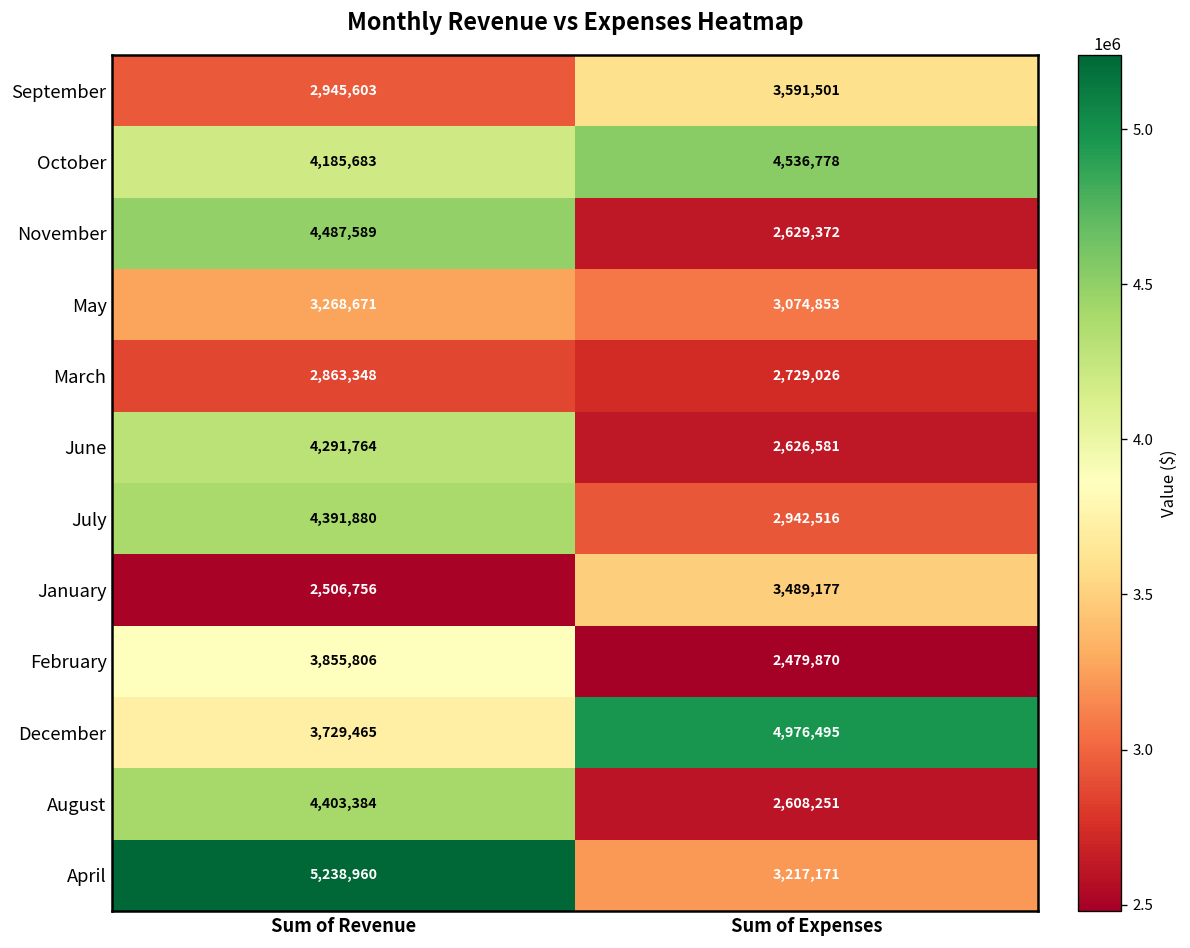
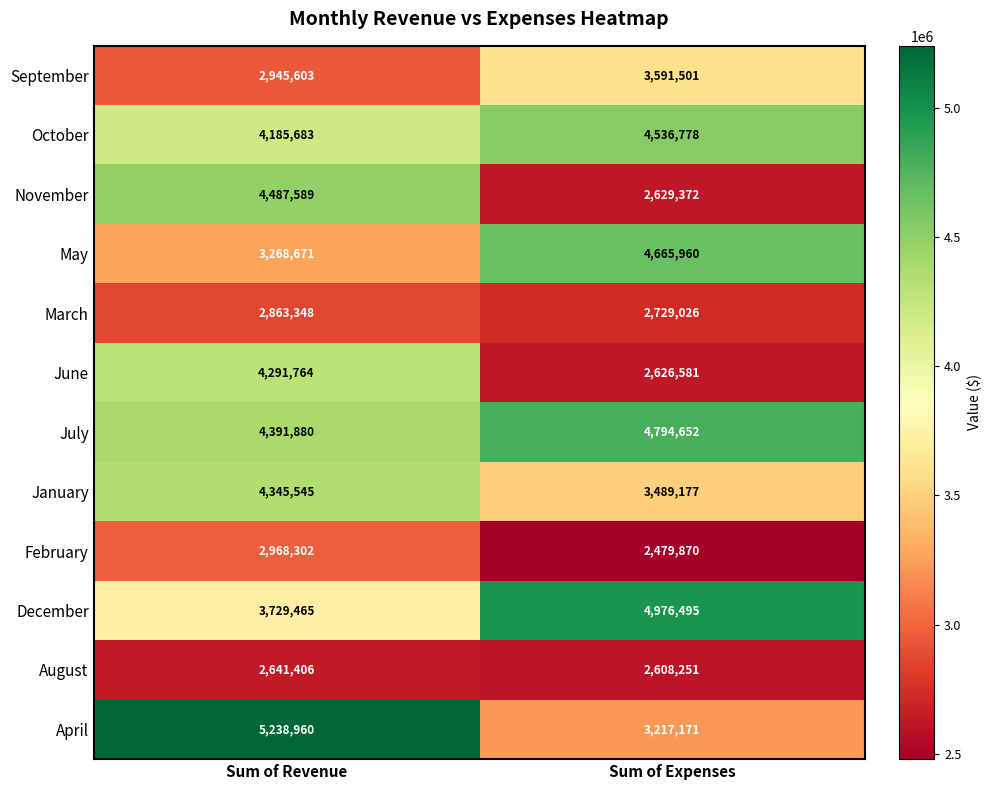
May, Sum of Expenses: 3,074,853 -> 4,665,960
July, Sum of Expenses: 2,942,516 -> 4,794,652
January, Sum of Revenue: 2,506,756 -> 4,345,545
February, Sum of Revenue: 3,855,806 -> 2,968,302
August, Sum of Revenue: 4,403,384 -> 2,641,406
